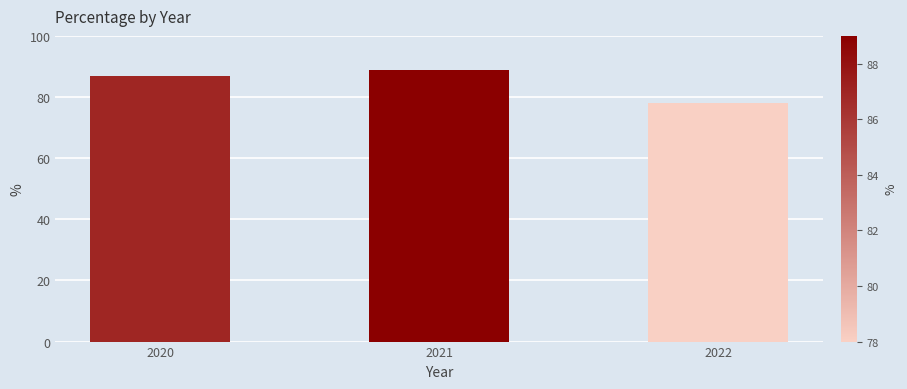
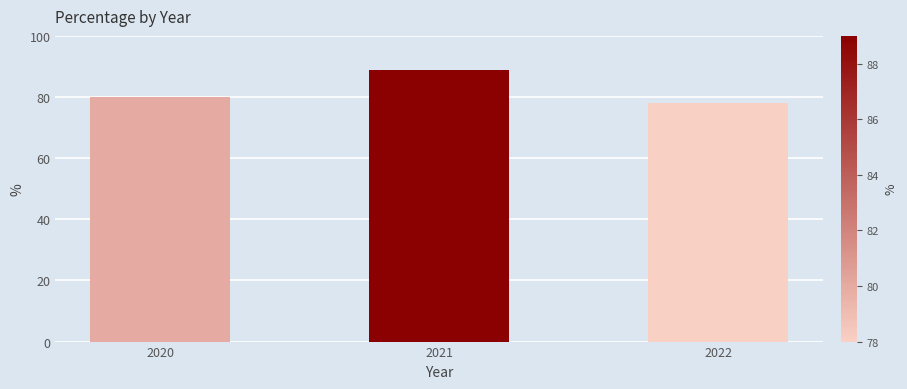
2020: 87 -> 80
